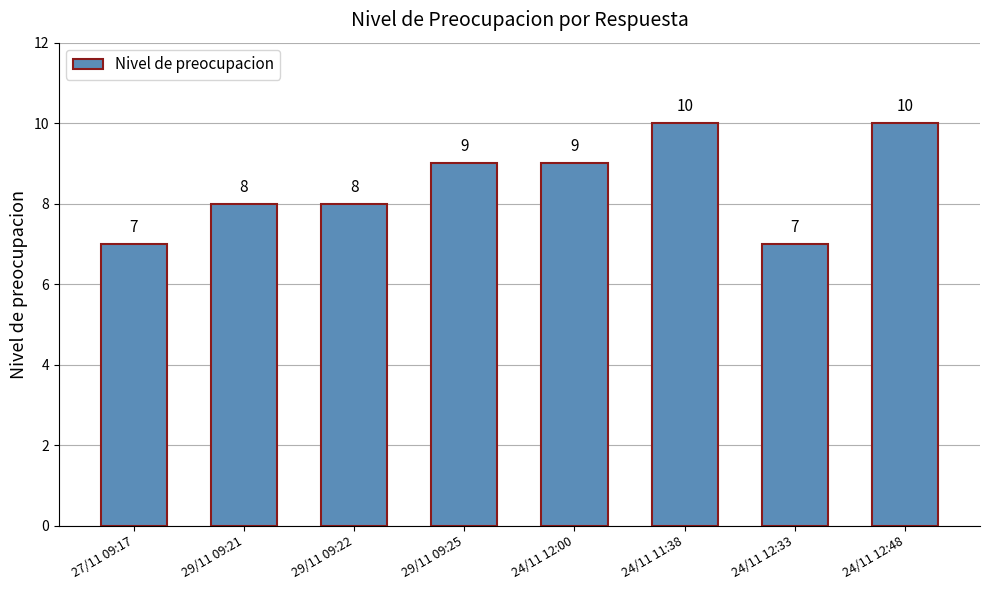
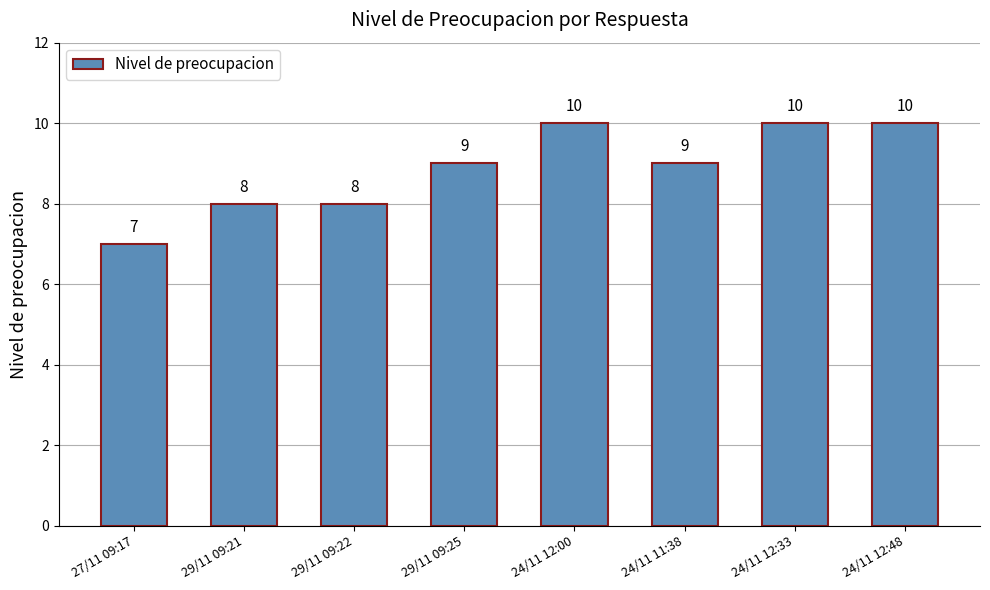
24/11 12:00: 9 -> 10
24/11 11:38: 10 -> 9
24/11 12:33: 7 -> 10
